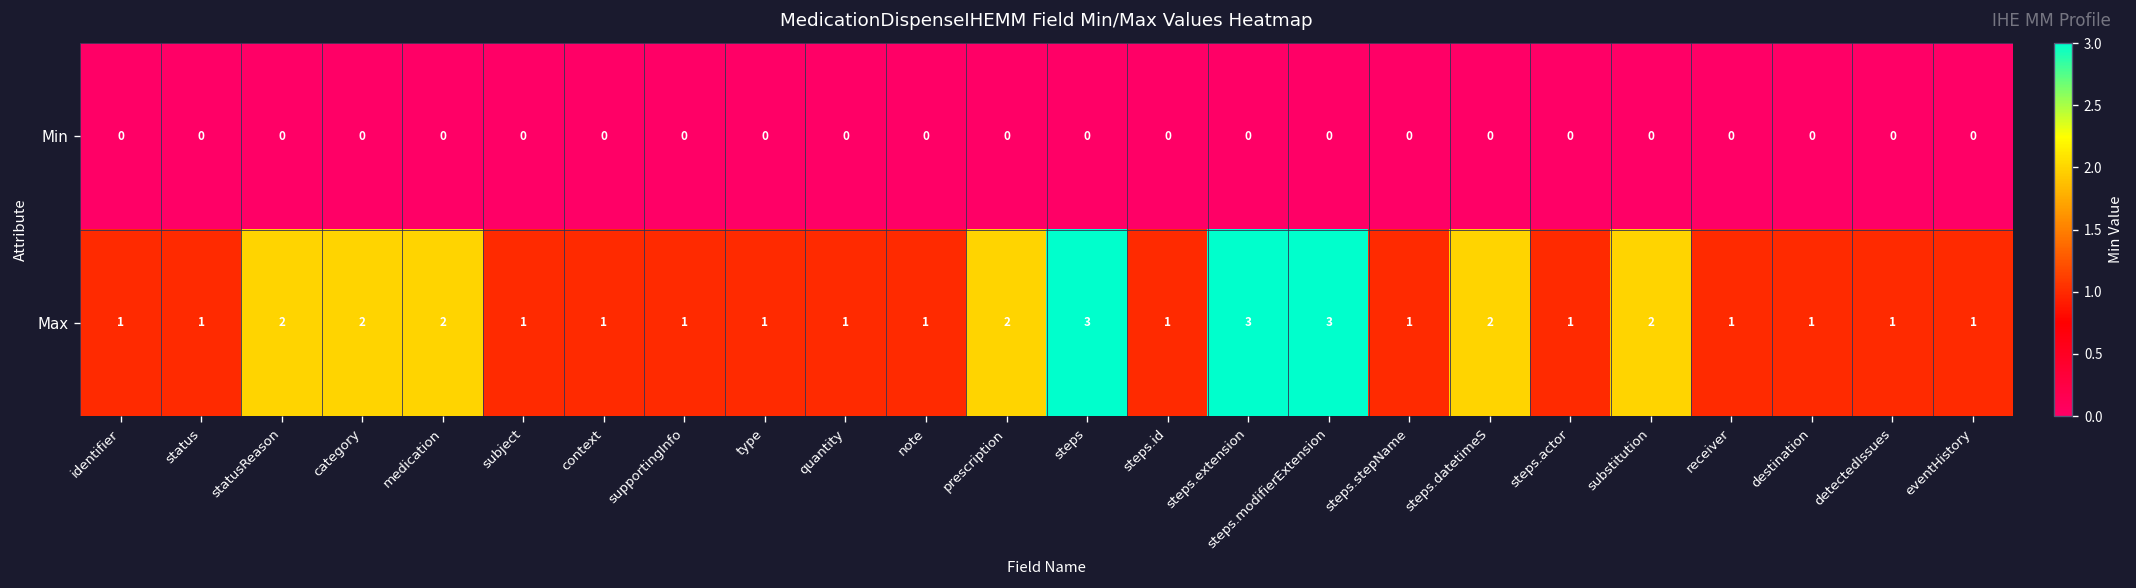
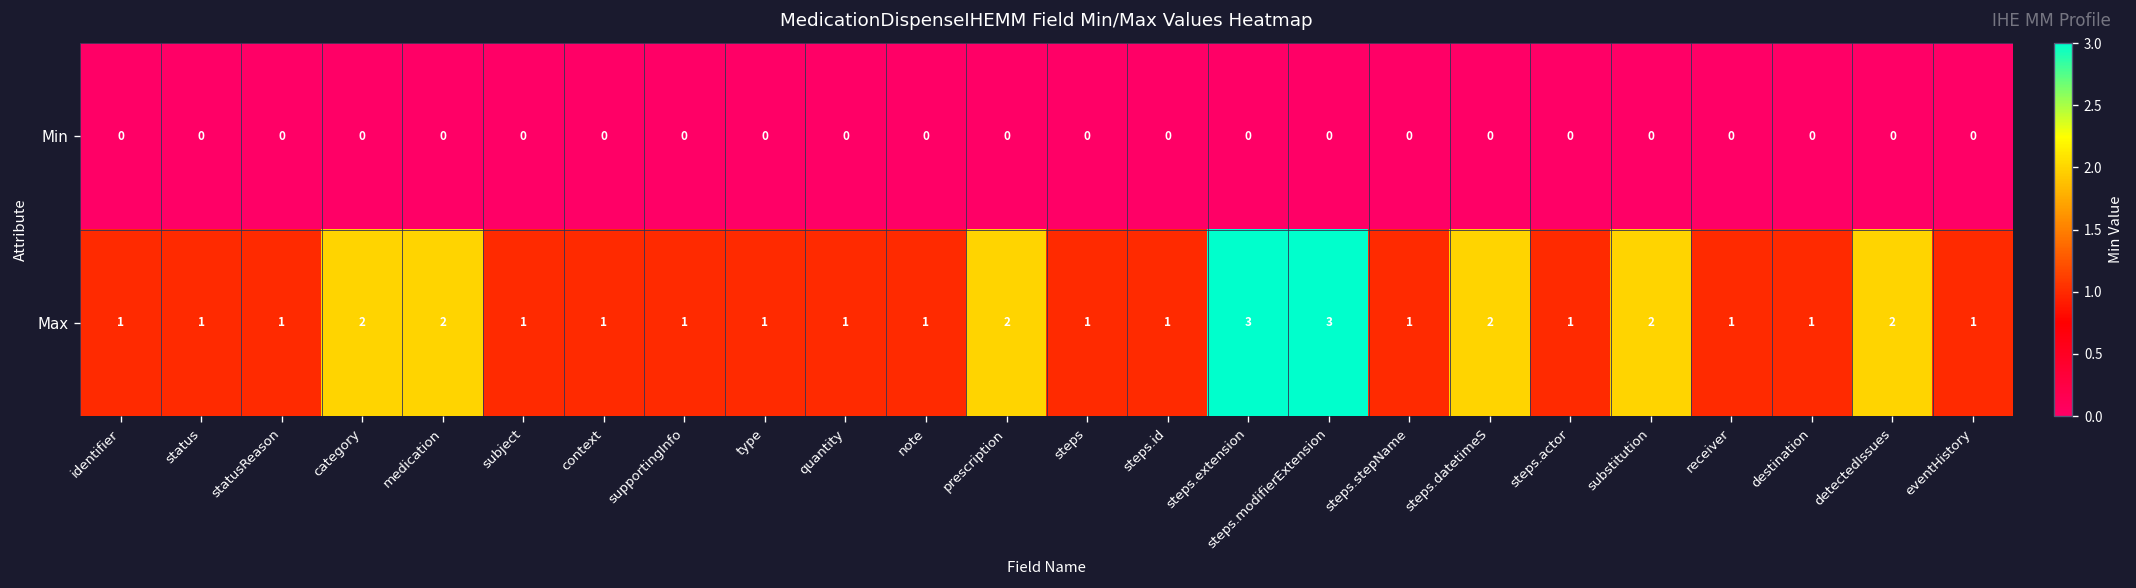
Max, statusReason: 2 -> 1
Max, steps: 3 -> 1
Max, detectedIssues: 1 -> 2
